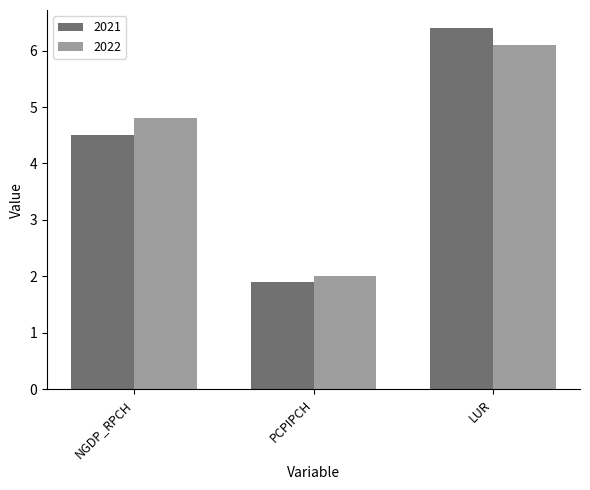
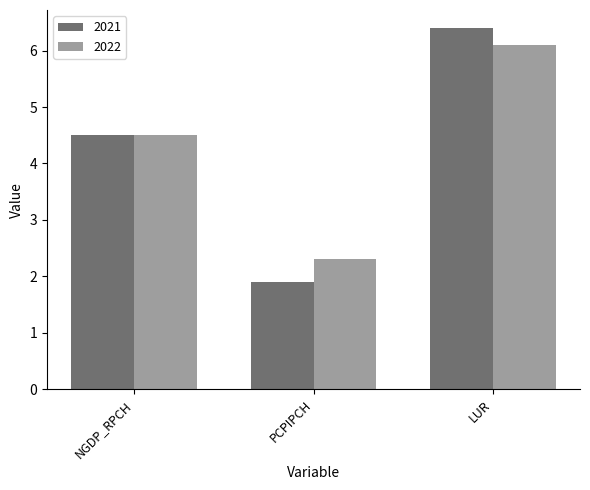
2022, NGDP_RPCH: 4.8 -> 4.5
2022, PCPIPCH: 2.0 -> 2.3
